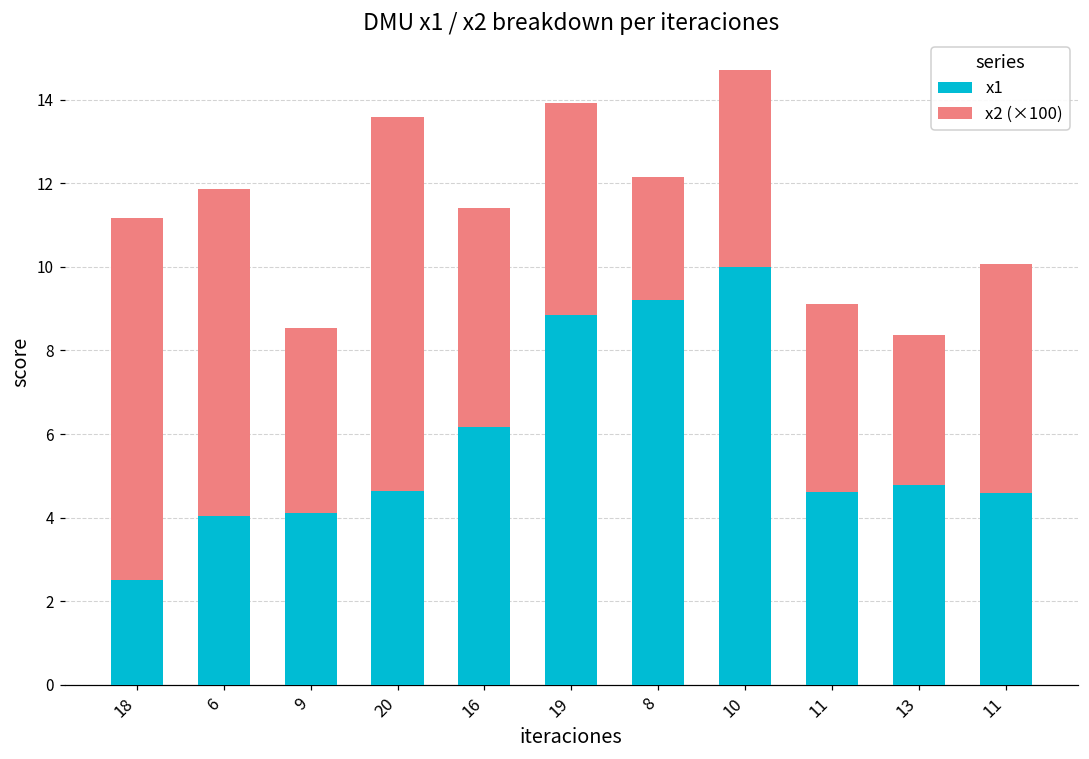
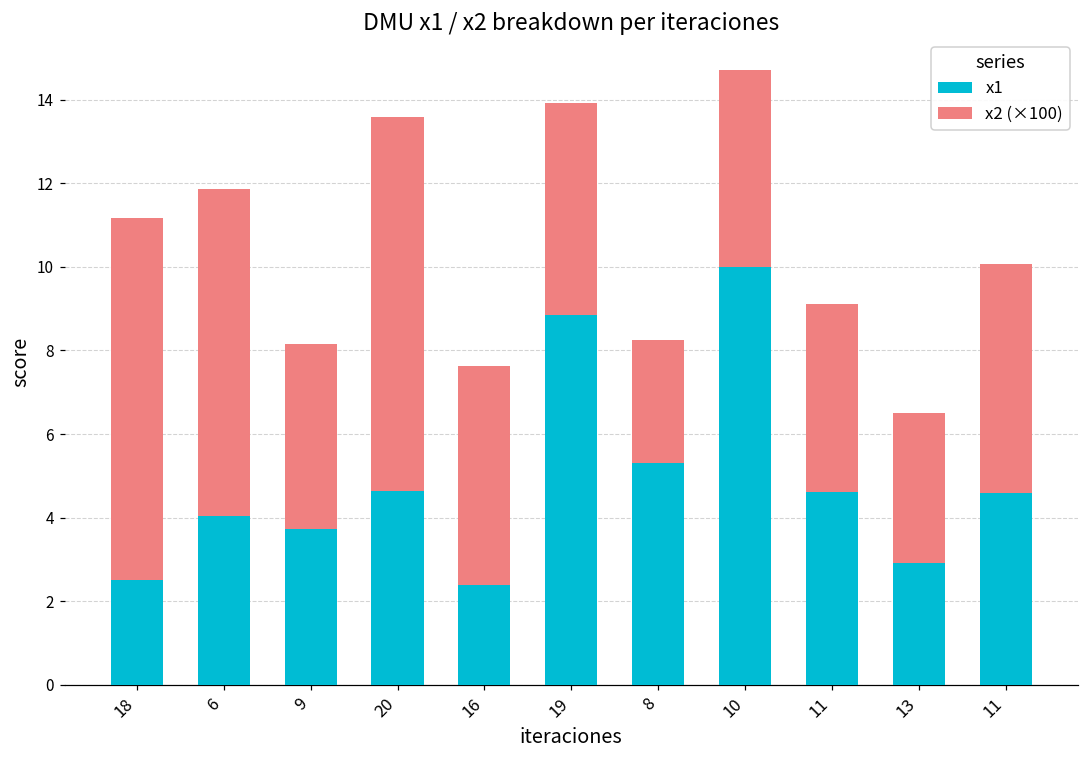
x1, 9: 4.1 -> 3.7
x1, 16: 6.2 -> 2.4
x1, 8: 9.2 -> 5.3
x1, 13: 4.8 -> 2.9
